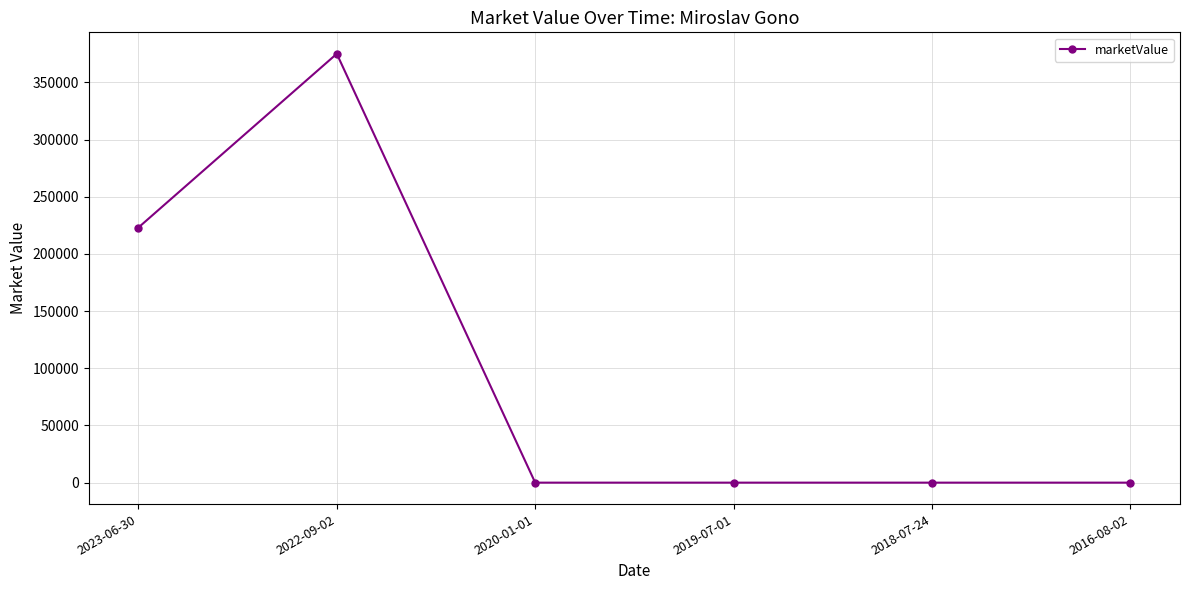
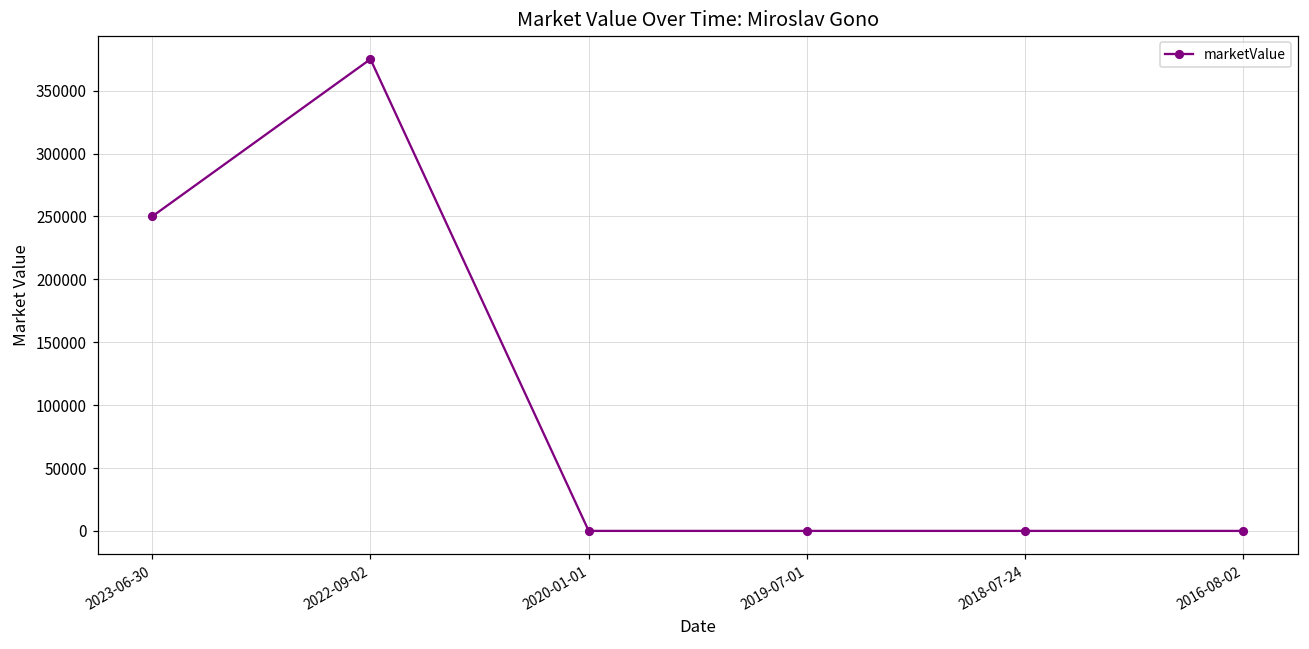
2023-06-30: 223000 -> 250000
